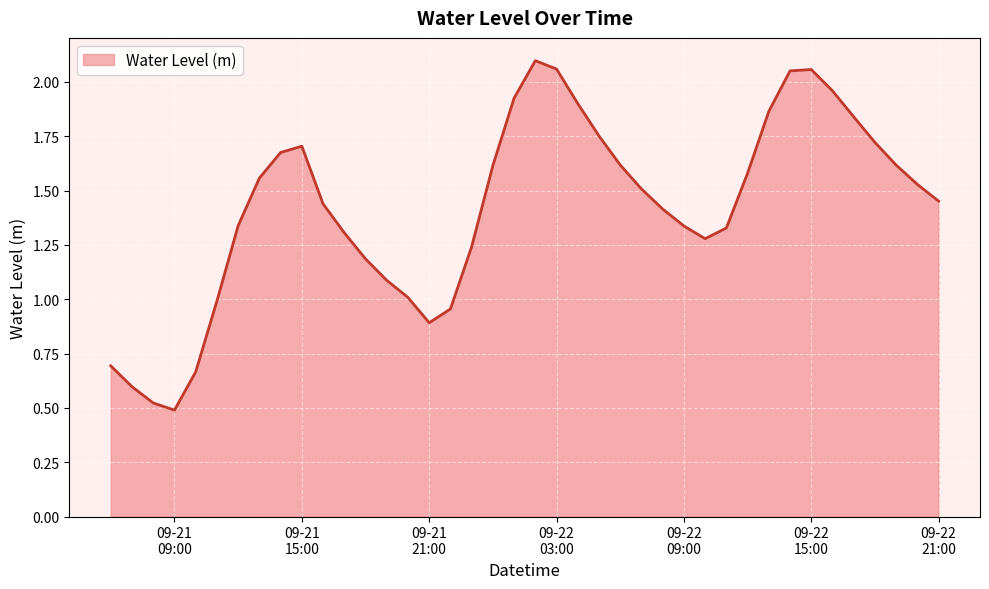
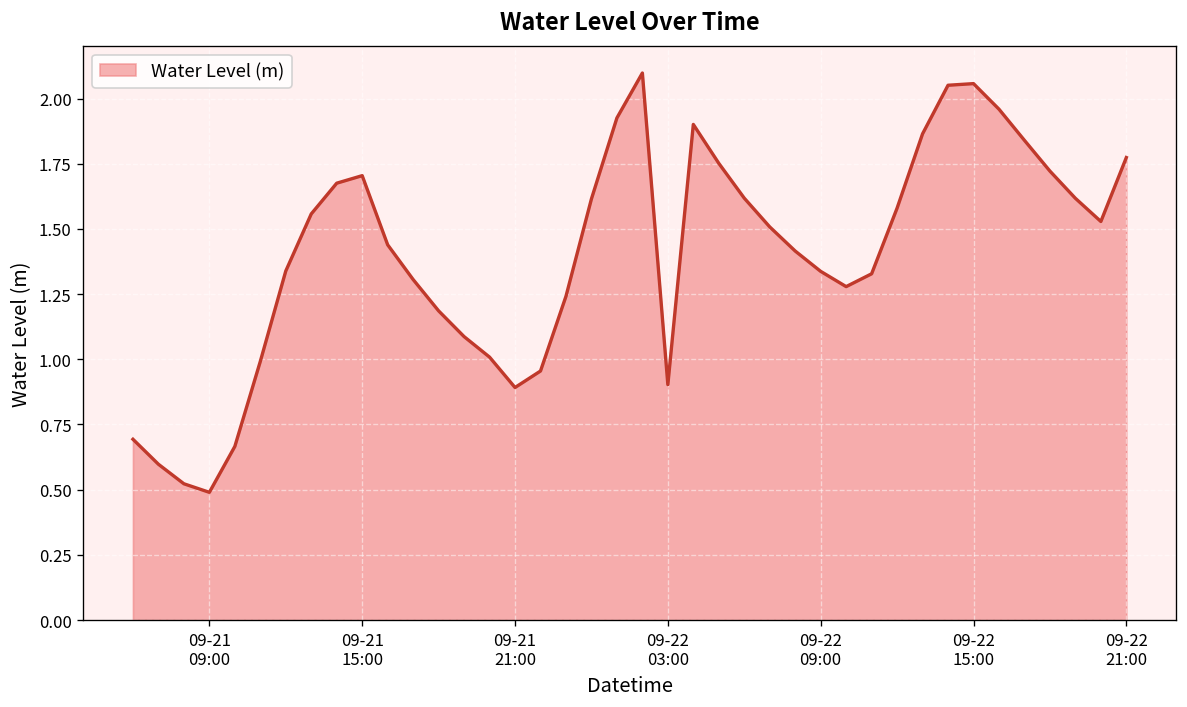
09-22 03:00: 2.06 -> 0.90
09-22 21:00: 1.45 -> 1.77
